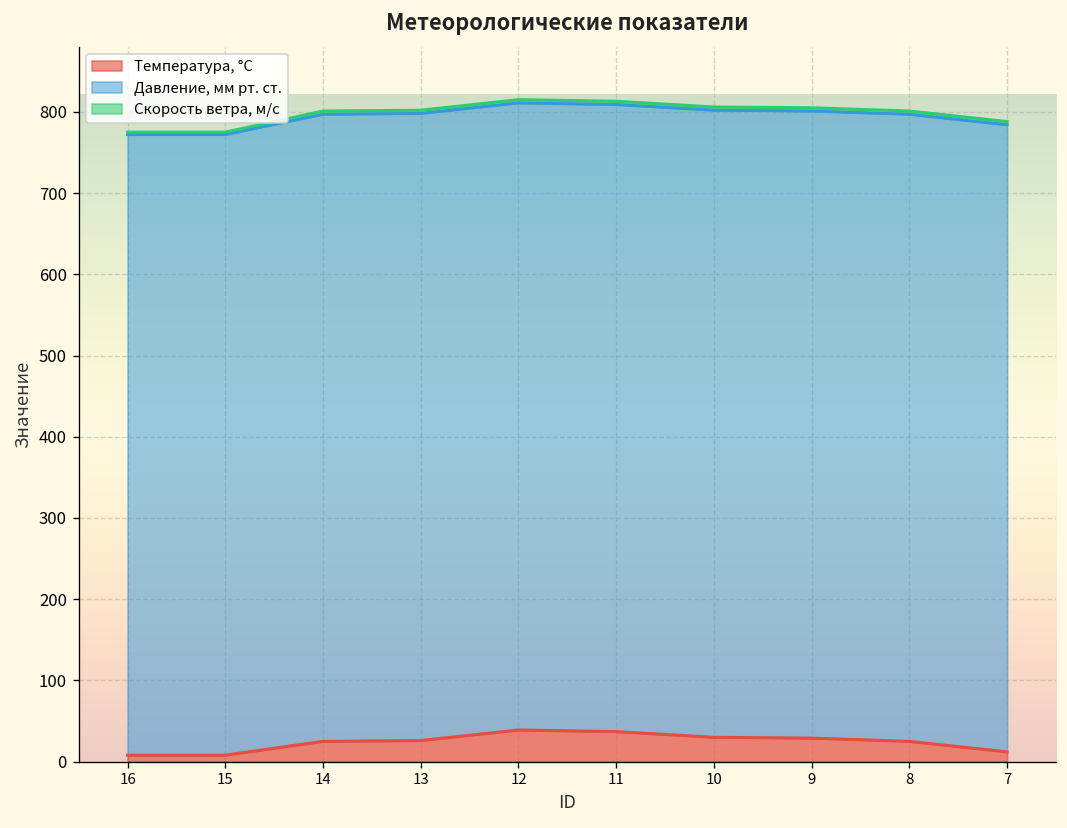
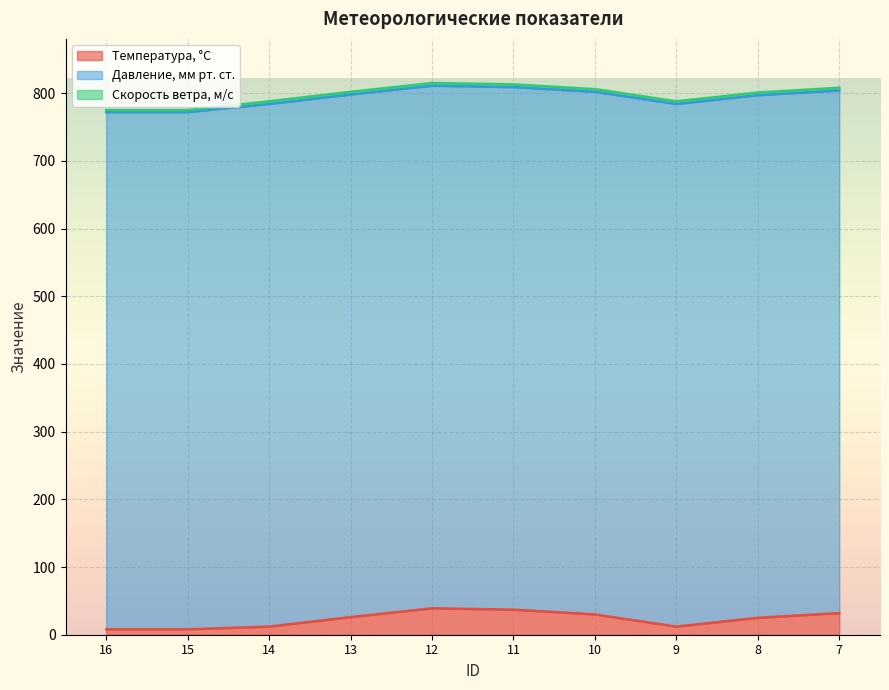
Температура, °C, 14: 30 -> 10
Температура, °C, 9: 30 -> 10
Температура, °C, 7: 10 -> 30
